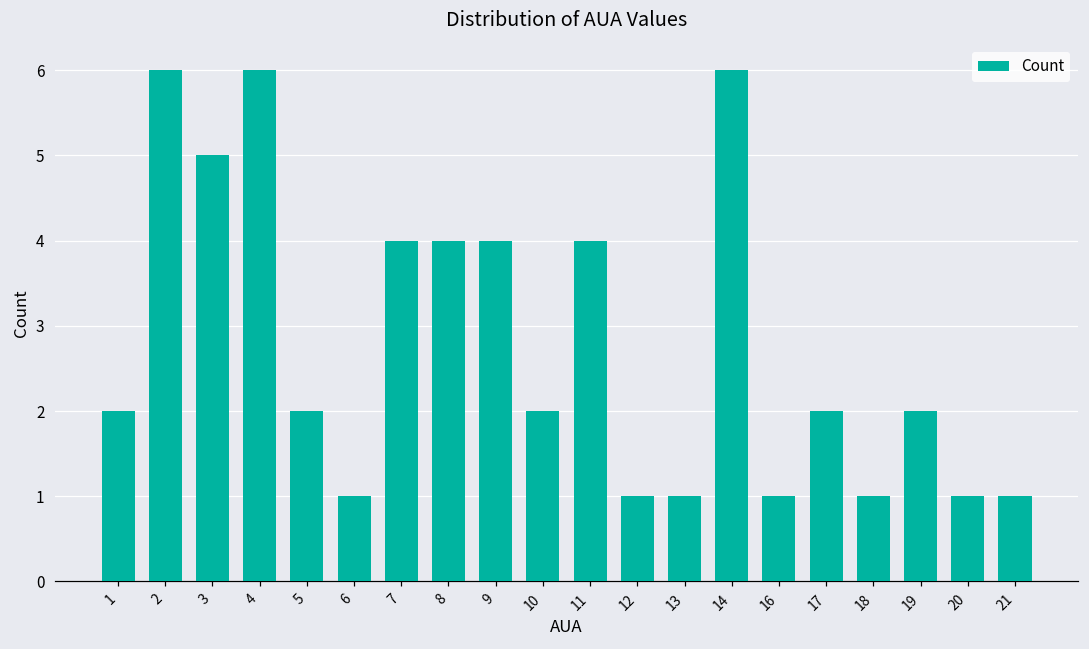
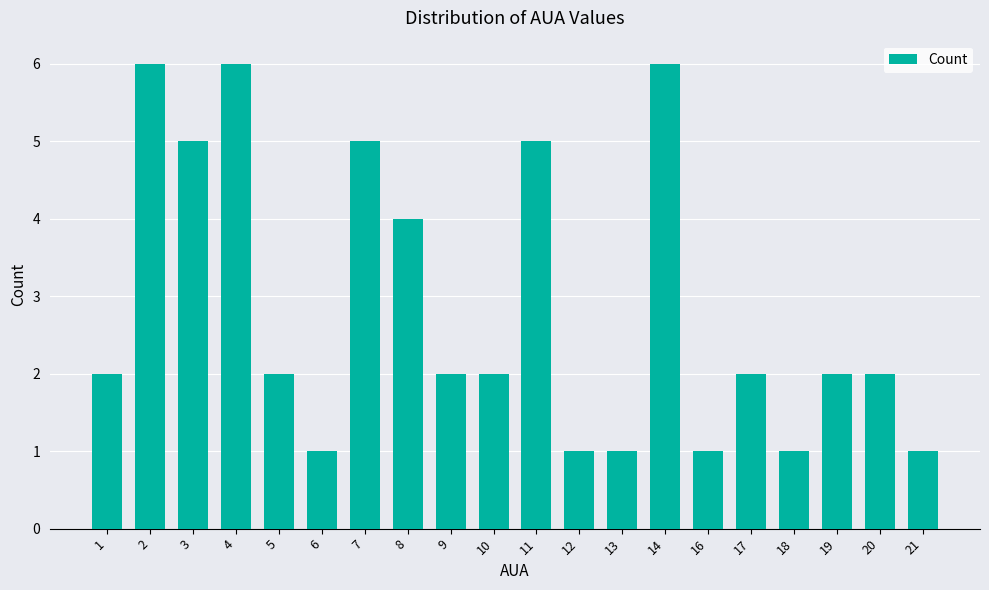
7: 4 -> 5
9: 4 -> 2
11: 4 -> 5
20: 1 -> 2
